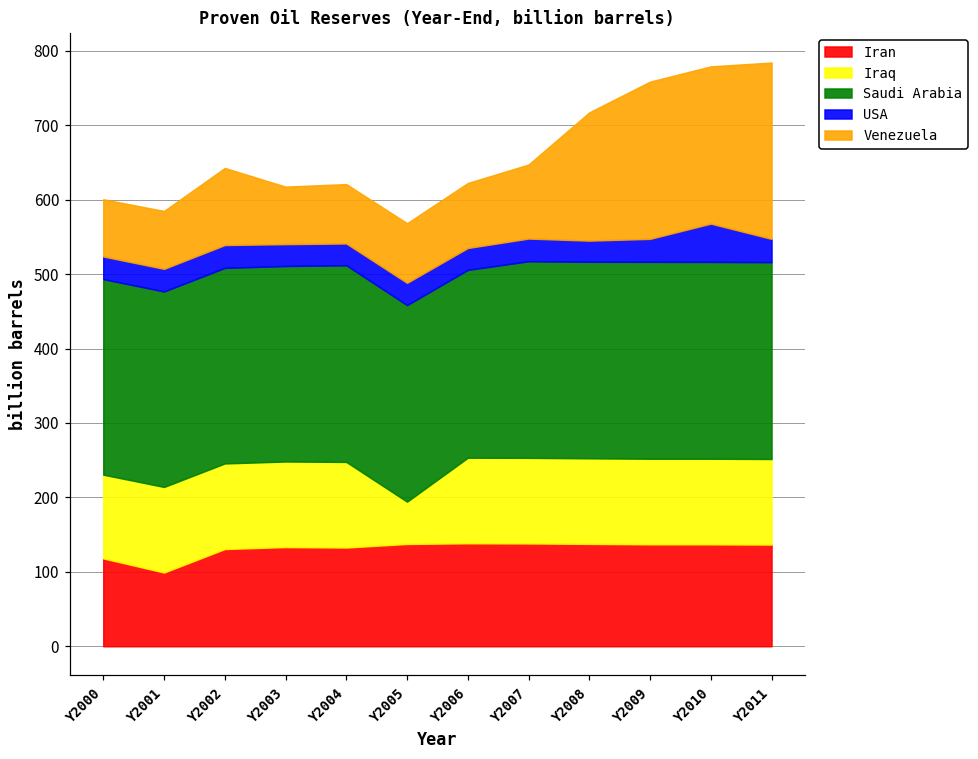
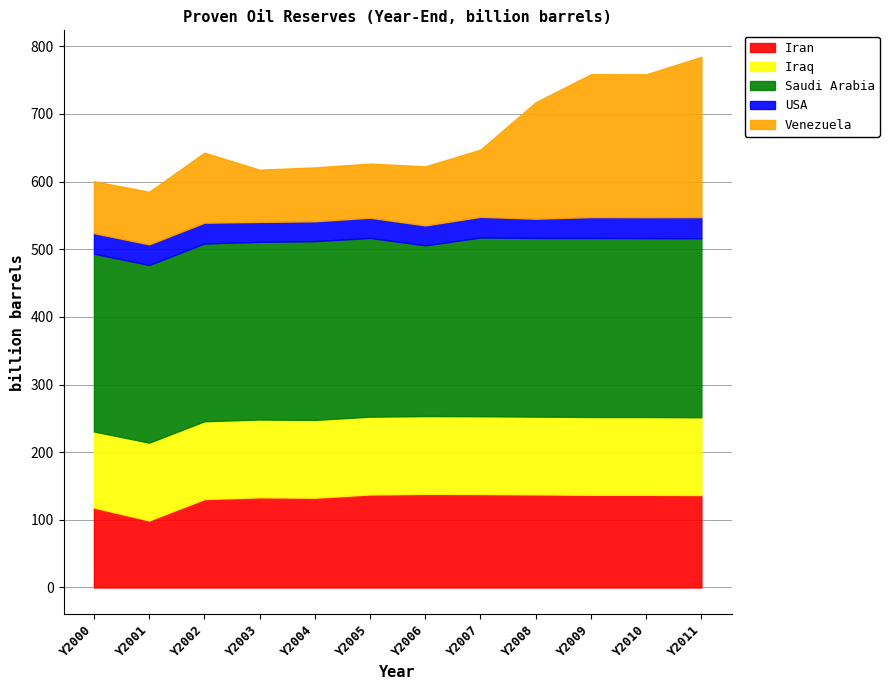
Iraq, Y2005: 60 -> 120
USA, Y2010: 50 -> 30
